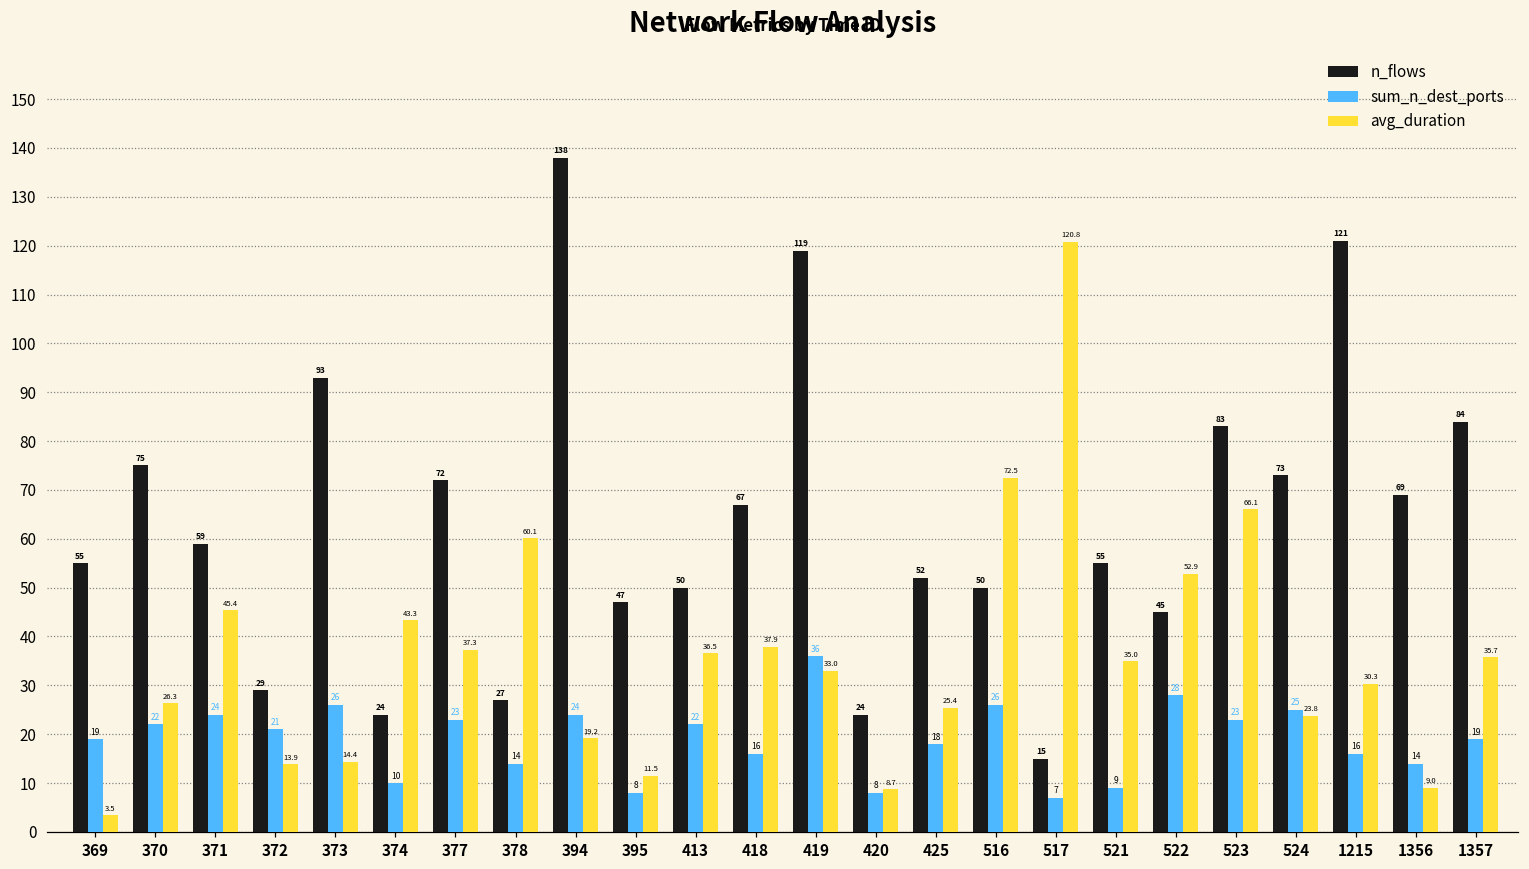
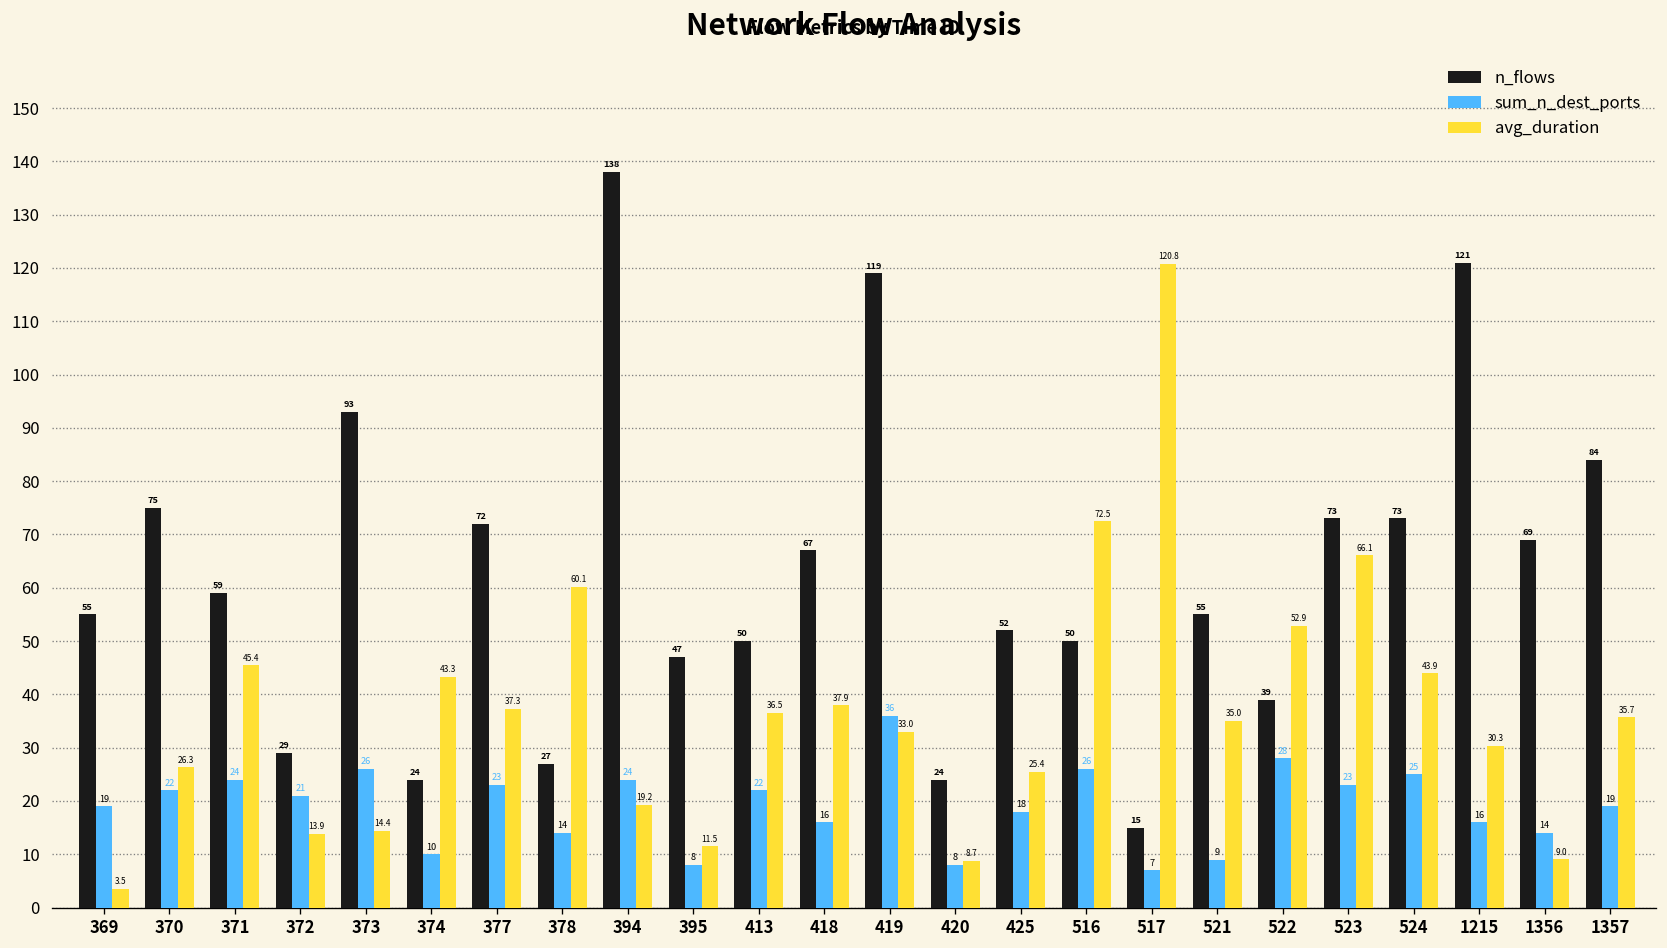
n_flows, 522: 45 -> 39
n_flows, 523: 83 -> 73
avg_duration, 524: 23.8 -> 43.9
